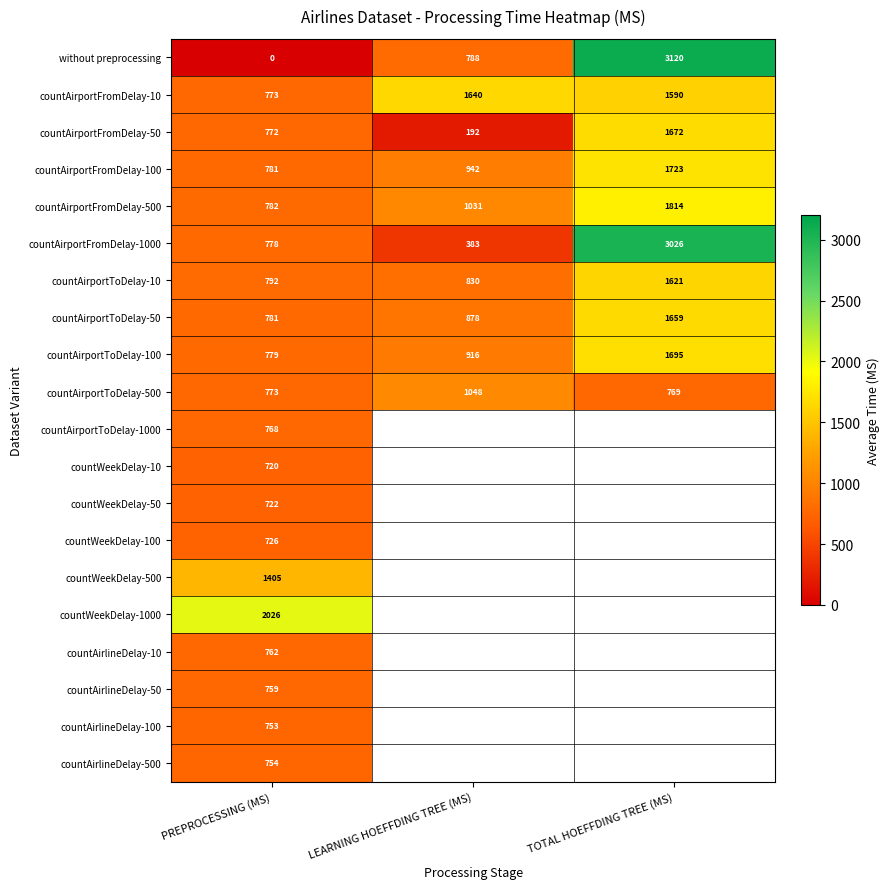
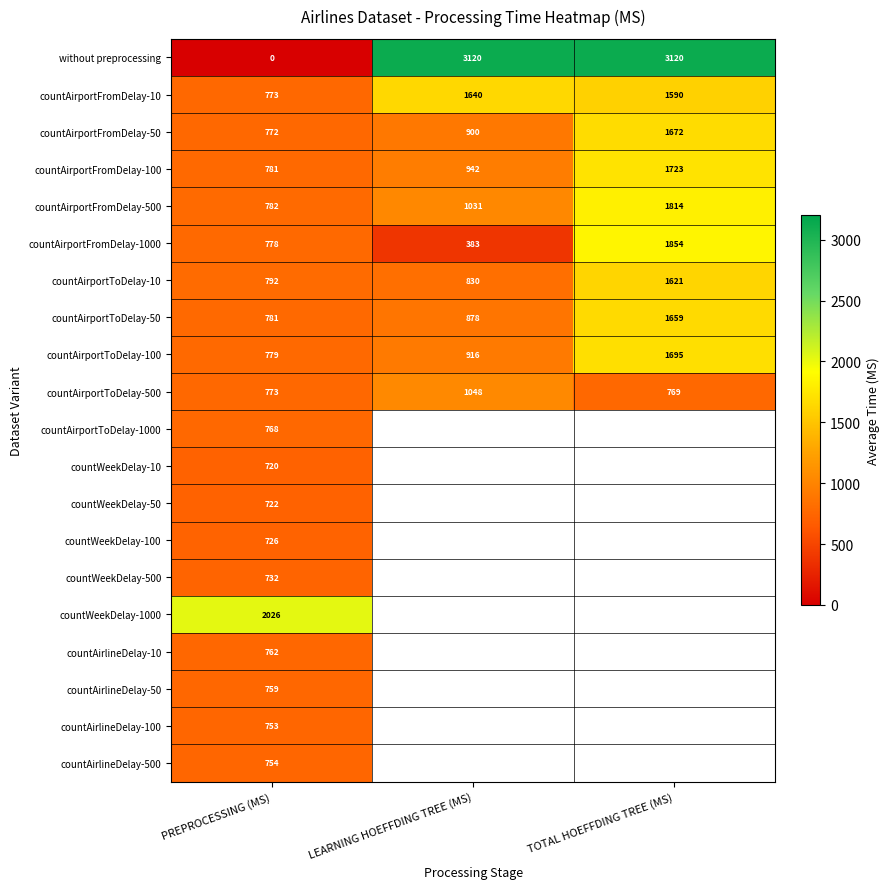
without preprocessing, LEARNING HOEFFDING TREE (MS): 788 -> 3120
countAirportFromDelay-50, LEARNING HOEFFDING TREE (MS): 192 -> 900
countAirportFromDelay-1000, TOTAL HOEFFDING TREE (MS): 3026 -> 1854
countWeekDelay-500, PREPROCESSING (MS): 1405 -> 732
